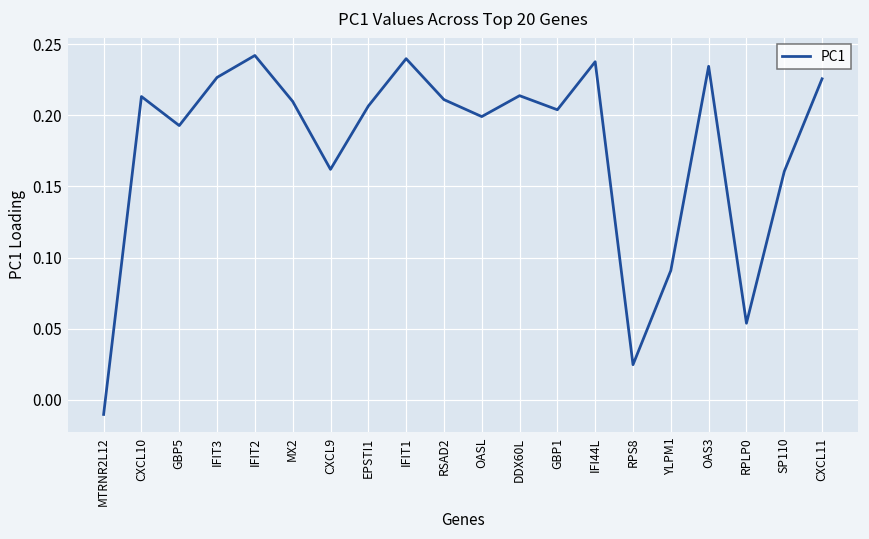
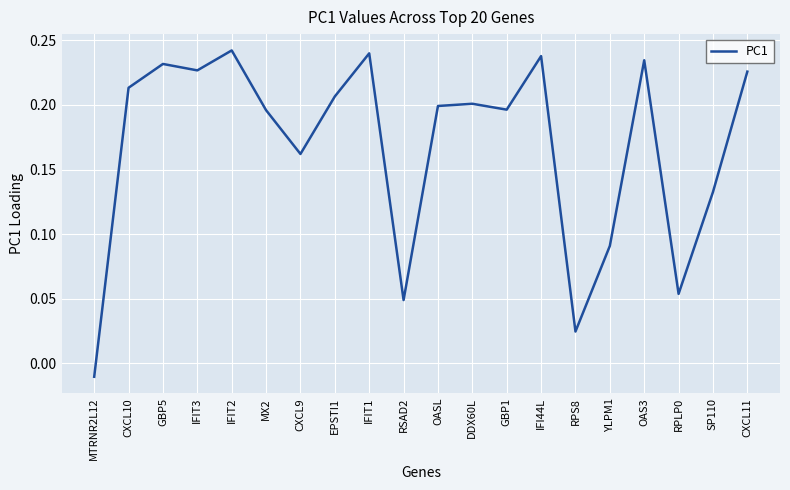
GBP5: 0.193 -> 0.232
MX2: 0.210 -> 0.196
RSAD2: 0.211 -> 0.049
DDX60L: 0.214 -> 0.201
GBP1: 0.204 -> 0.196
SP110: 0.161 -> 0.133
